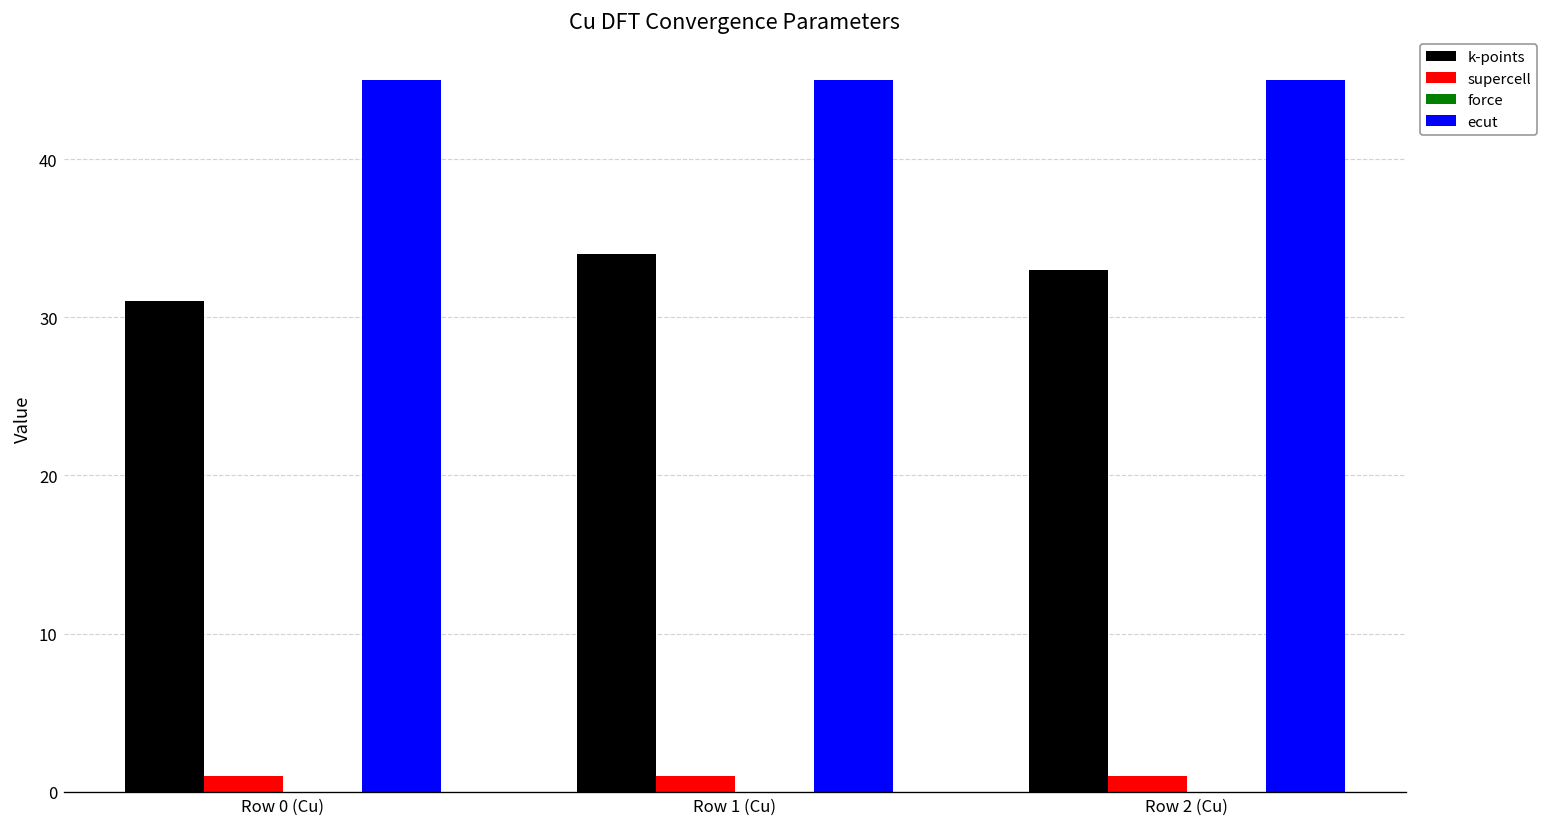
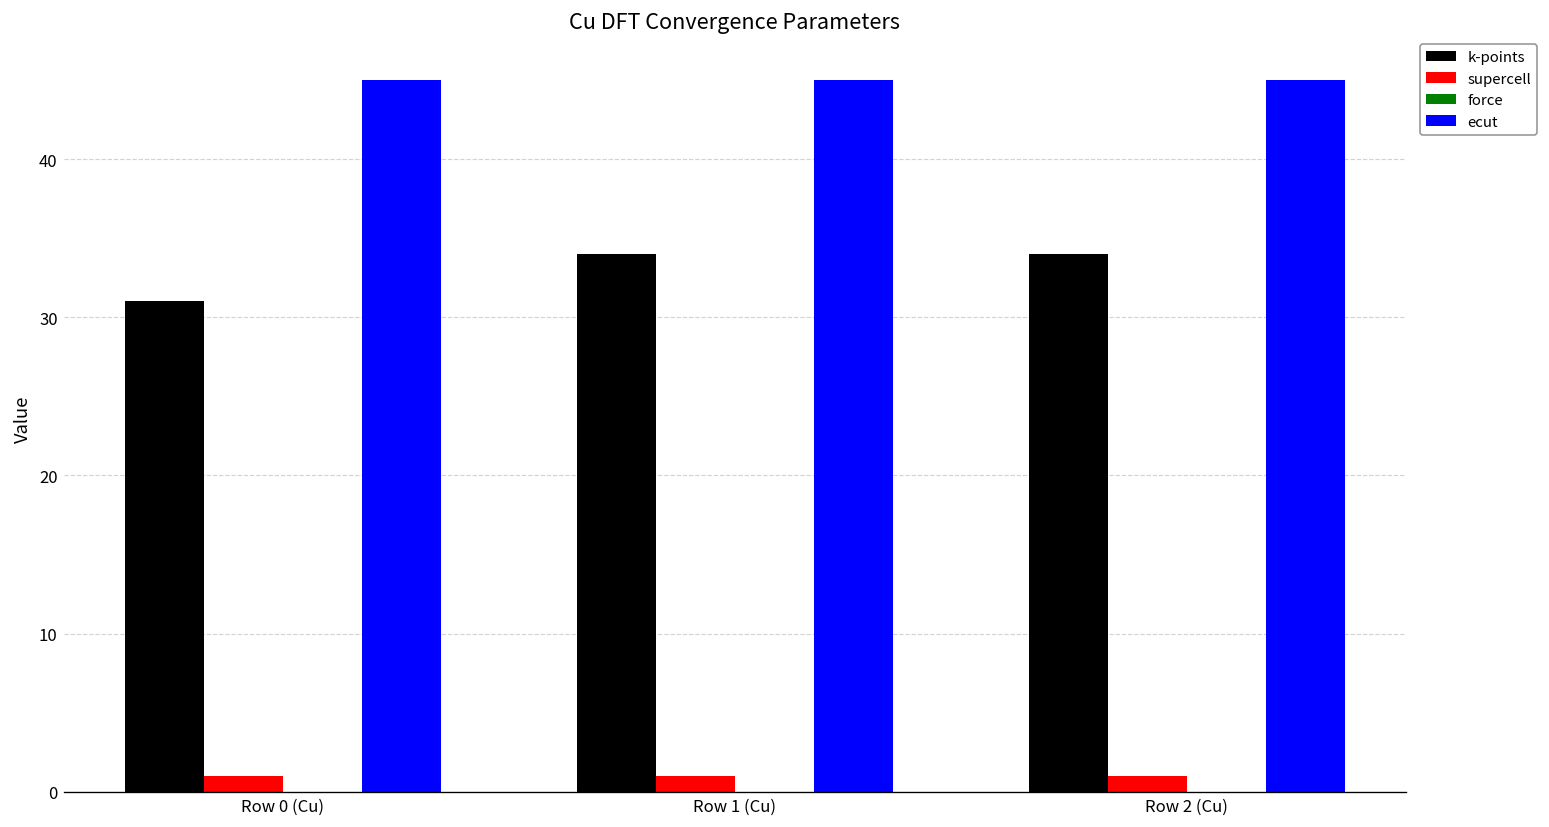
k-points, Row 2 (Cu): 33 -> 34
